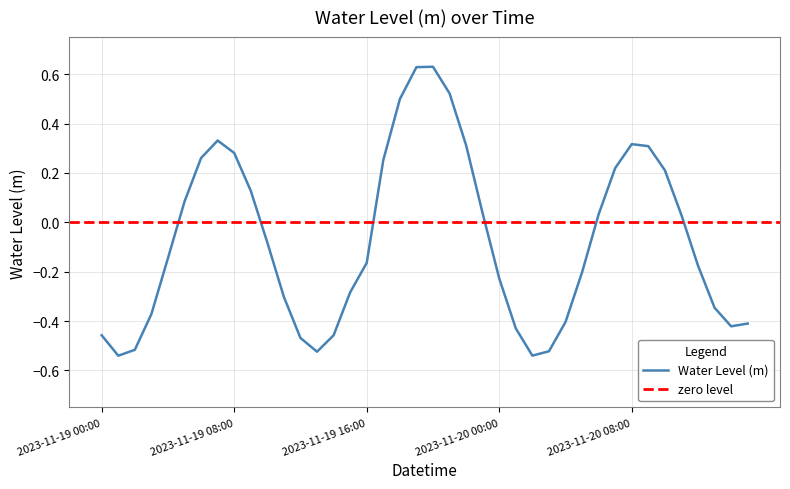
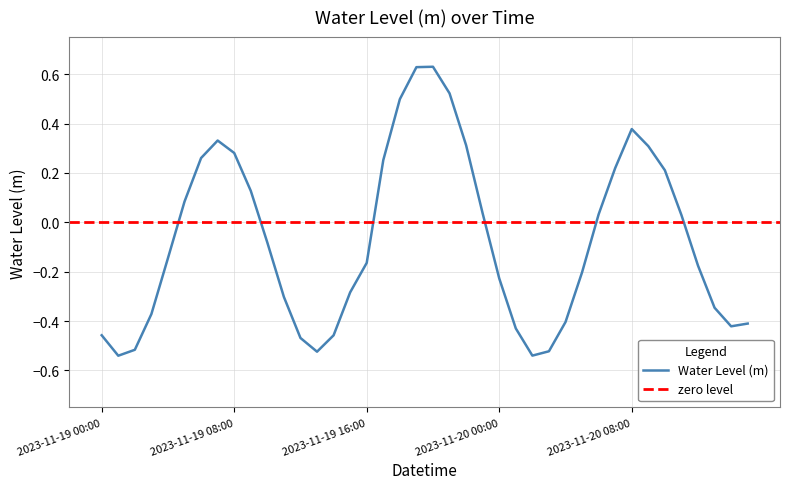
2023-11-20 08:00: 0.32 -> 0.38
